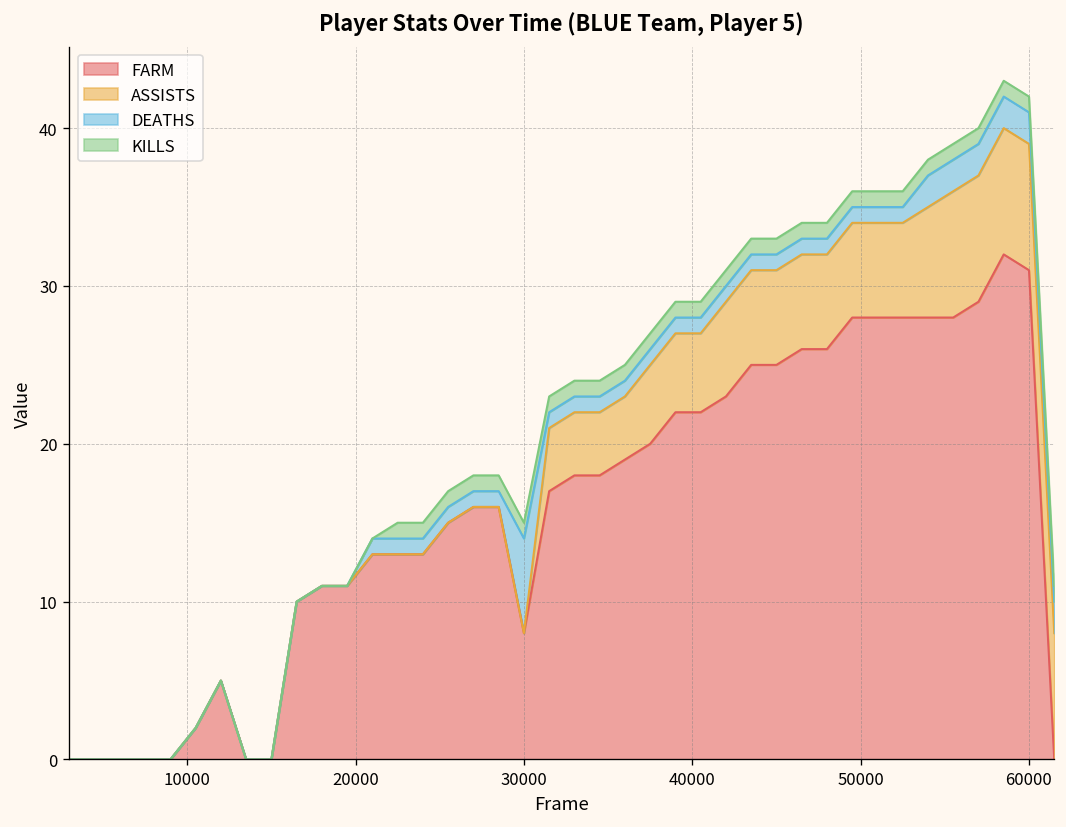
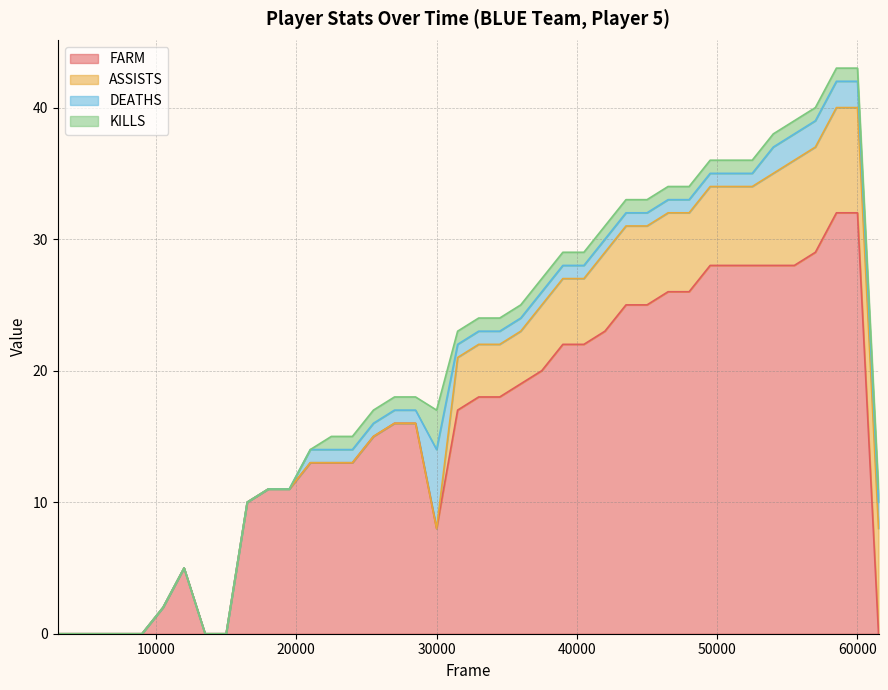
KILLS, 30000: 1 -> 3
FARM, 60000: 31 -> 32
